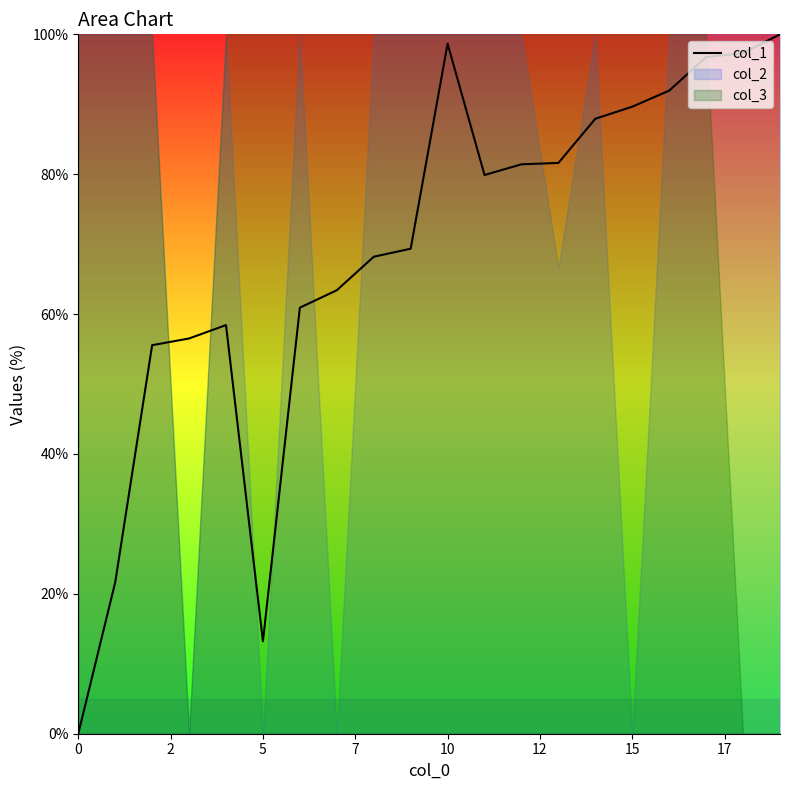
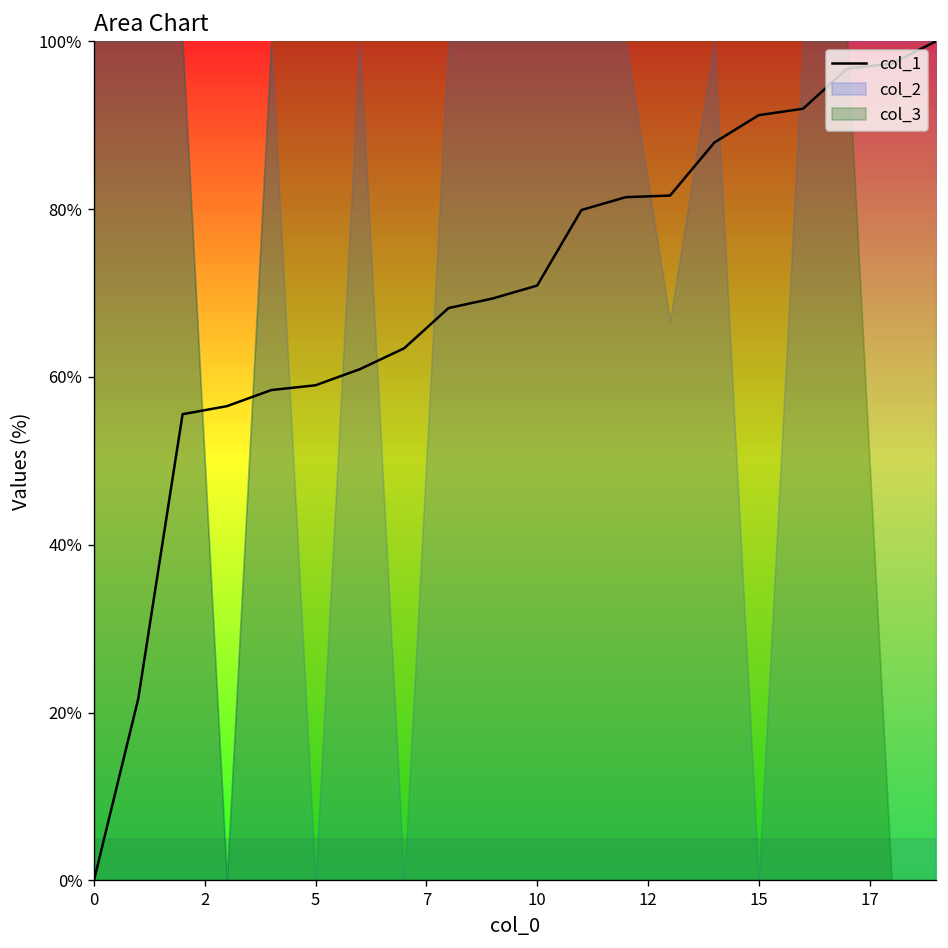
col_1, 5: 13% -> 59%
col_1, 10: 99% -> 71%
col_1, 15: 90% -> 91%
